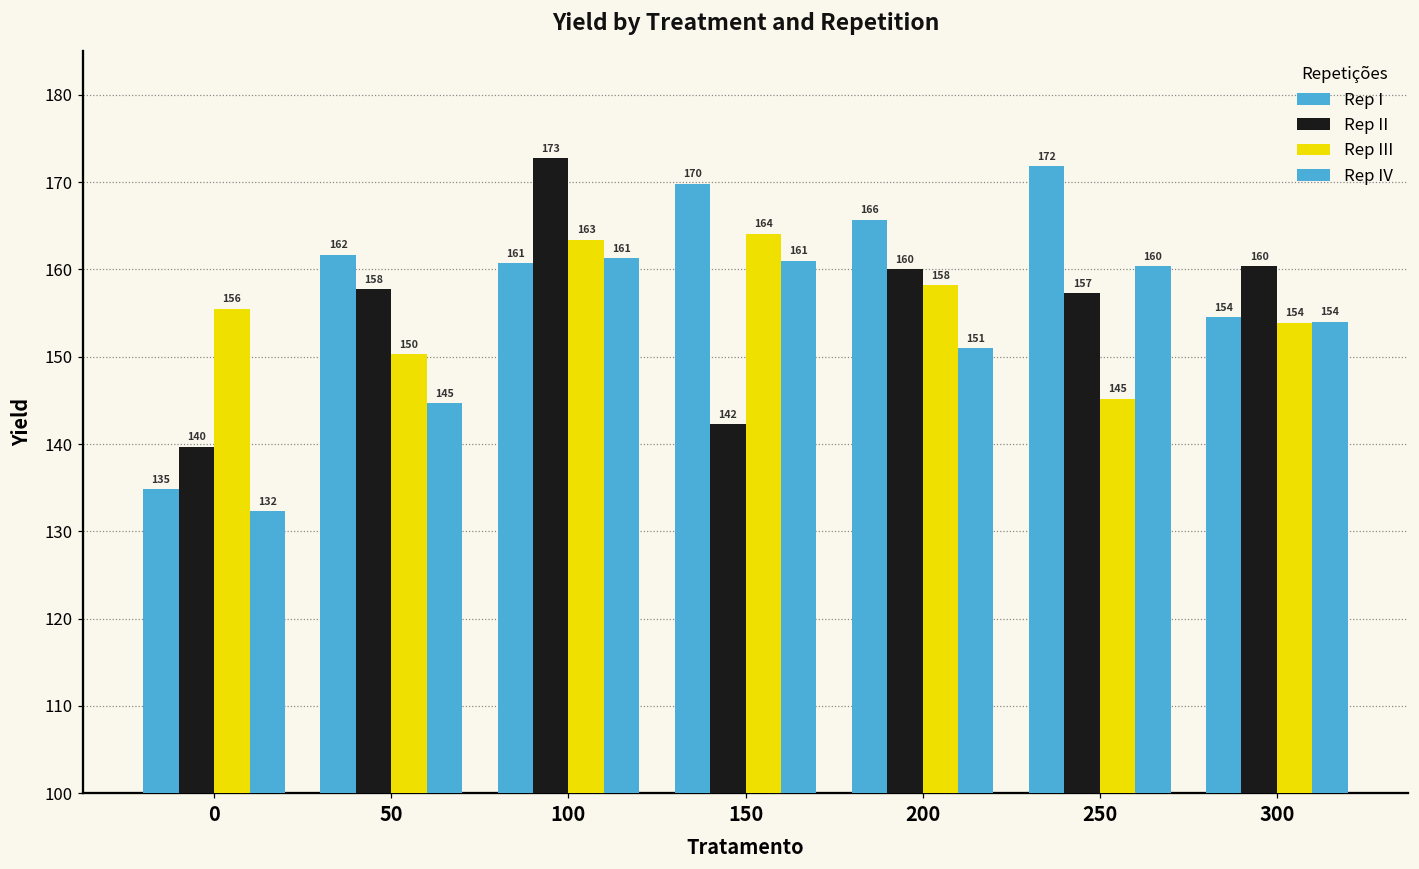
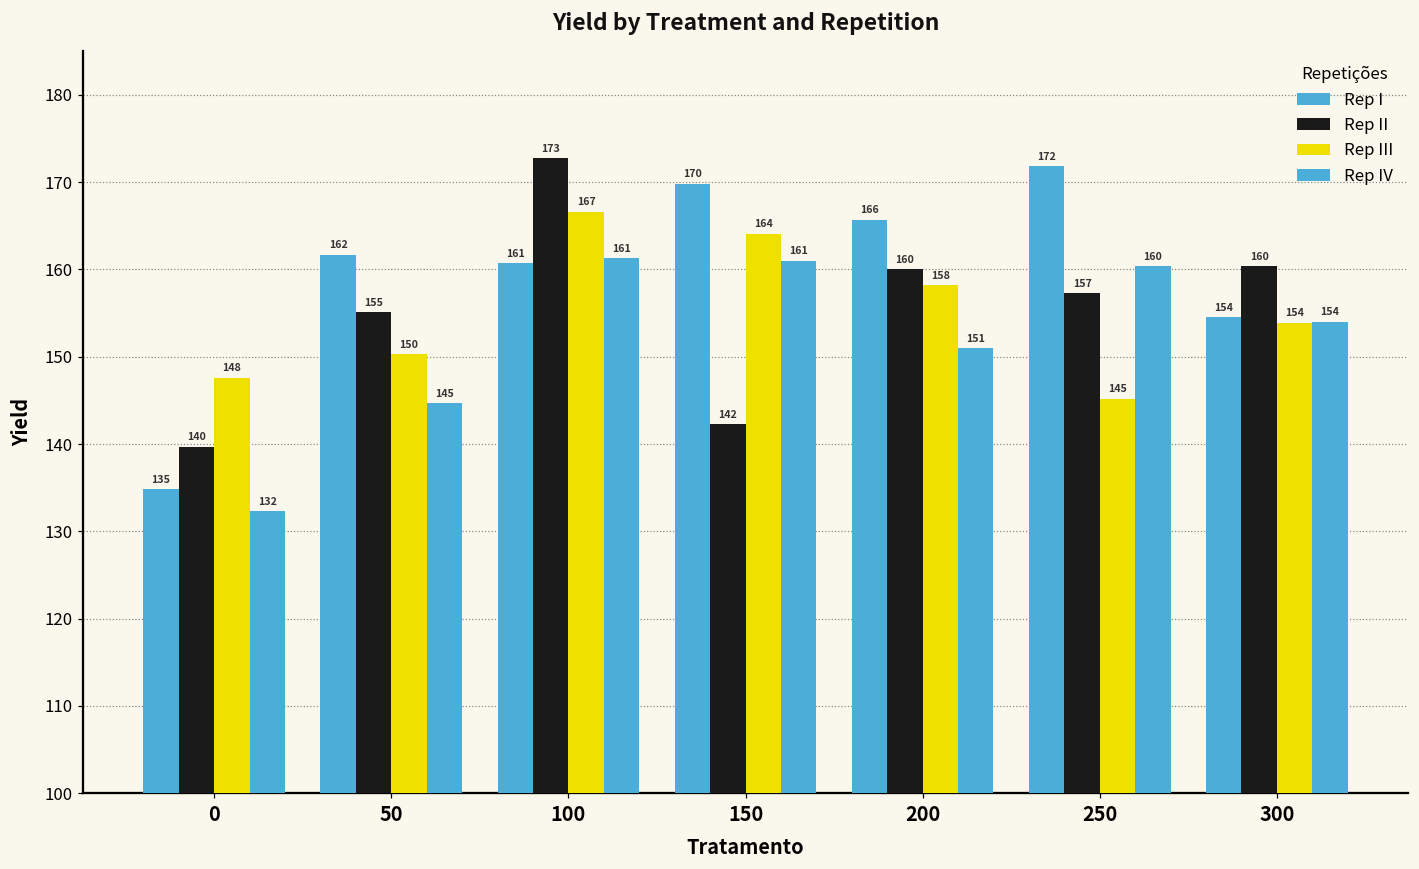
Rep III, 0: 156 -> 148
Rep II, 50: 158 -> 155
Rep III, 100: 163 -> 167
